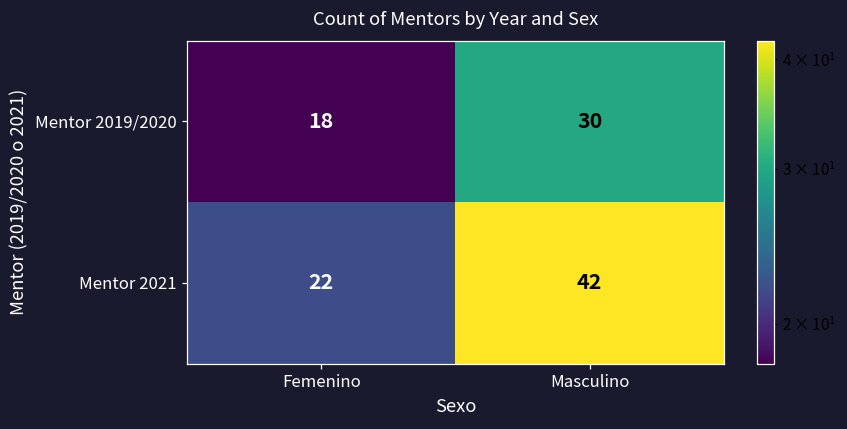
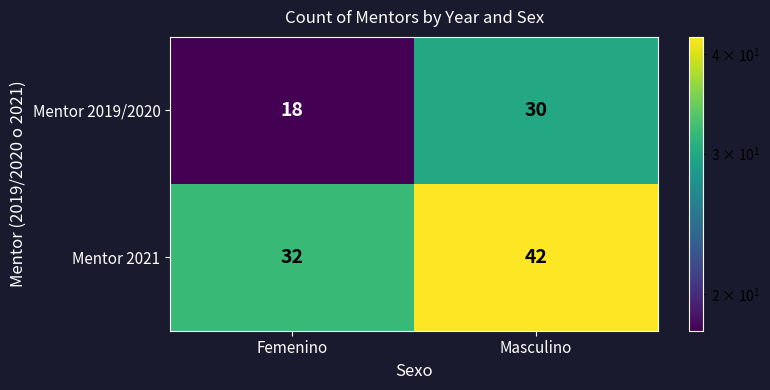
Mentor 2021, Femenino: 22 -> 32
